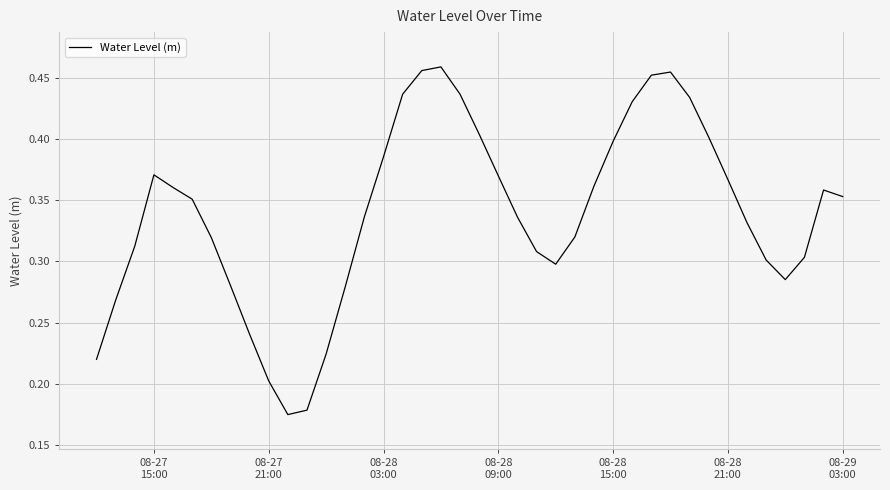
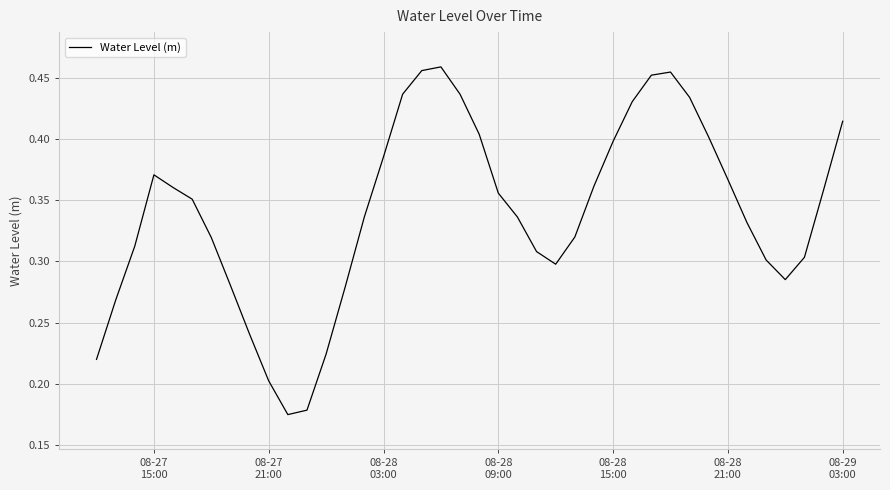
08-28 09:00: 0.370 -> 0.356
08-29 03:00: 0.353 -> 0.414
